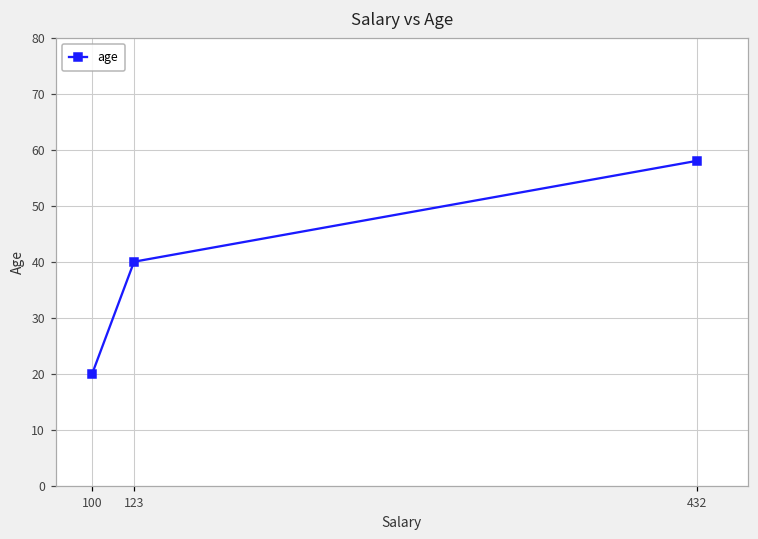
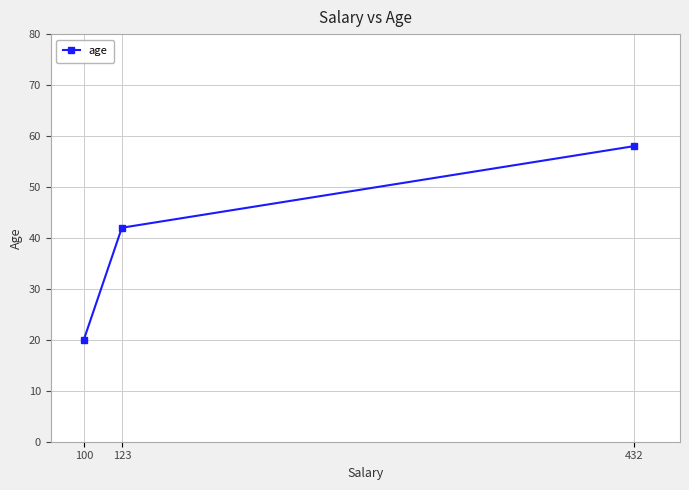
123: 40 -> 42
